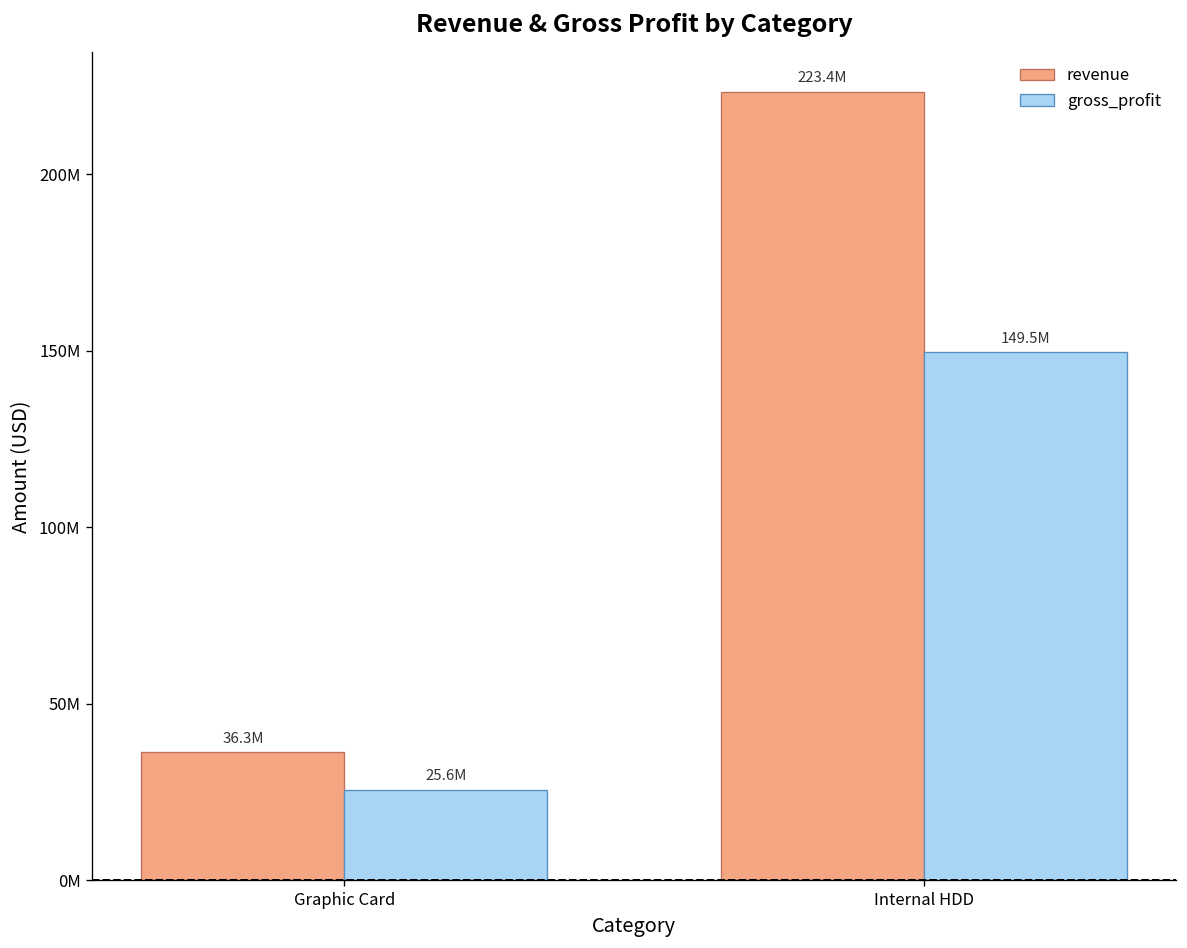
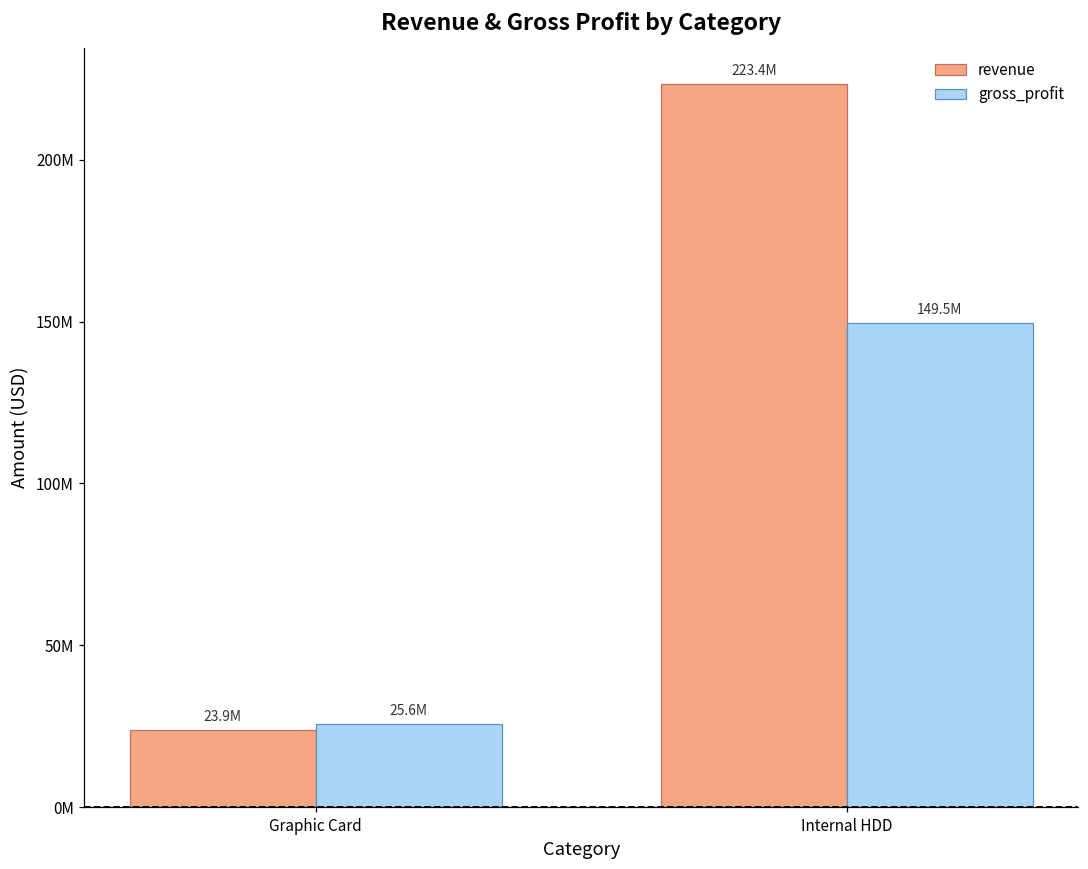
revenue, Graphic Card: 36.3M -> 23.9M
